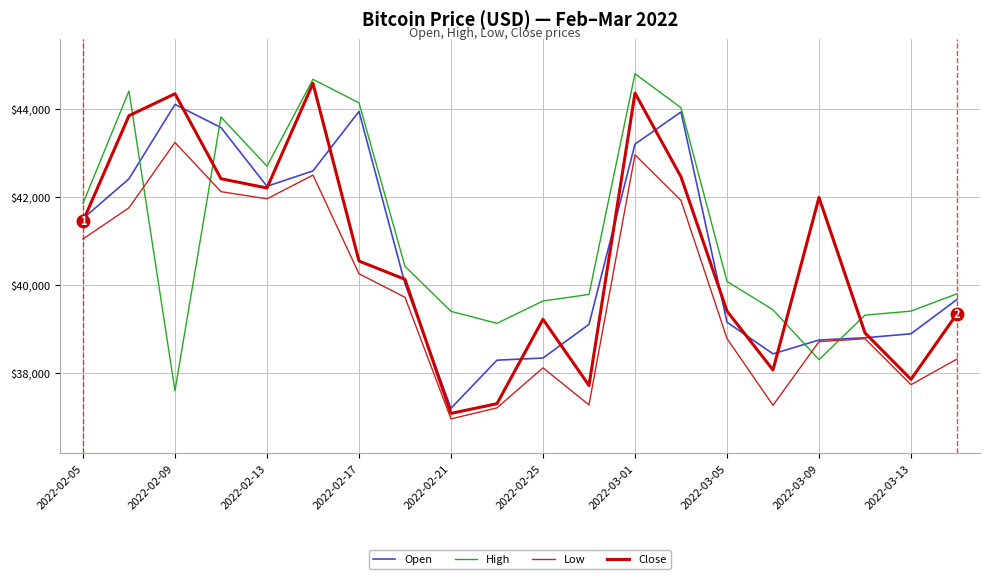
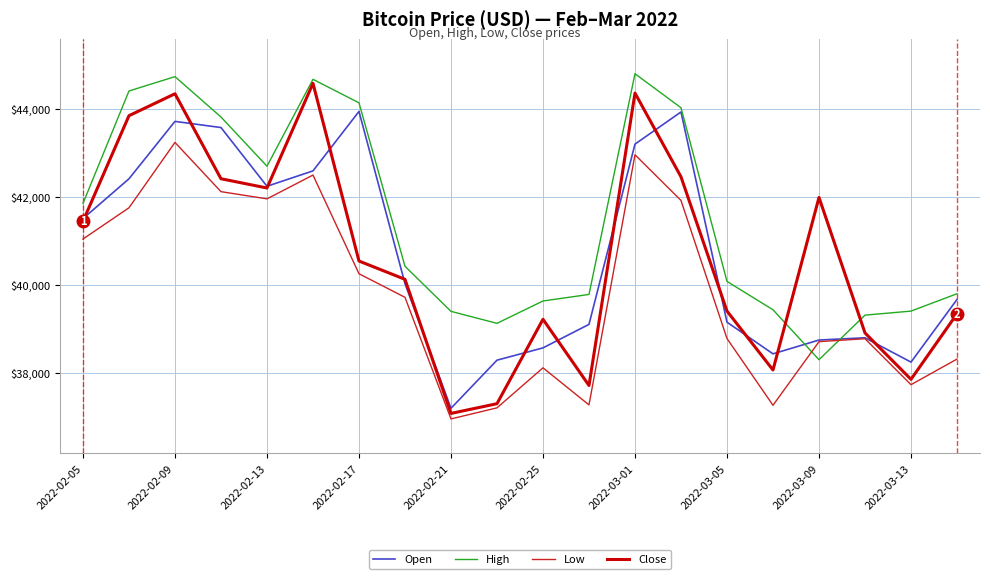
Open, 2022-02-09: $44,100 -> $43,700
High, 2022-02-09: $37,600 -> $44,700
Open, 2022-02-25: $38,300 -> $38,600
Open, 2022-03-13: $38,900 -> $38,200
